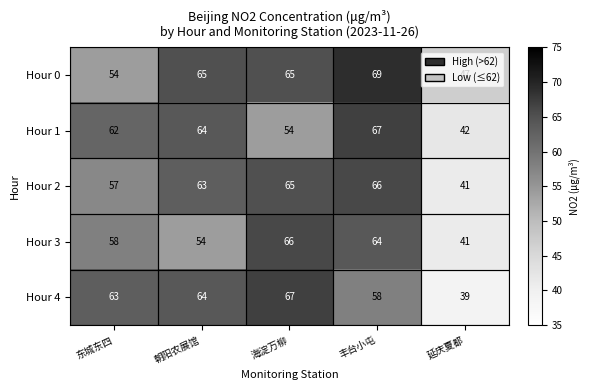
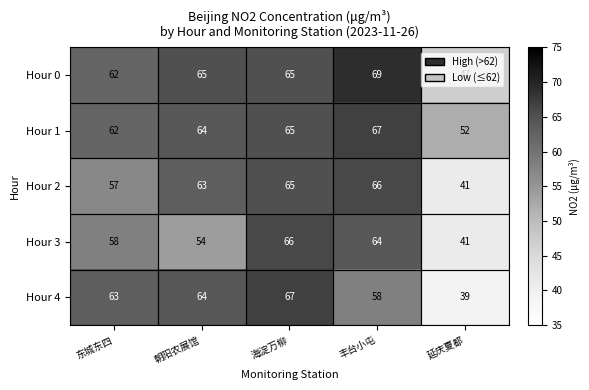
Hour 0, 东城东四: 54 -> 62
Hour 1, 海淀万柳: 54 -> 65
Hour 1, 延庆夏都: 42 -> 52
